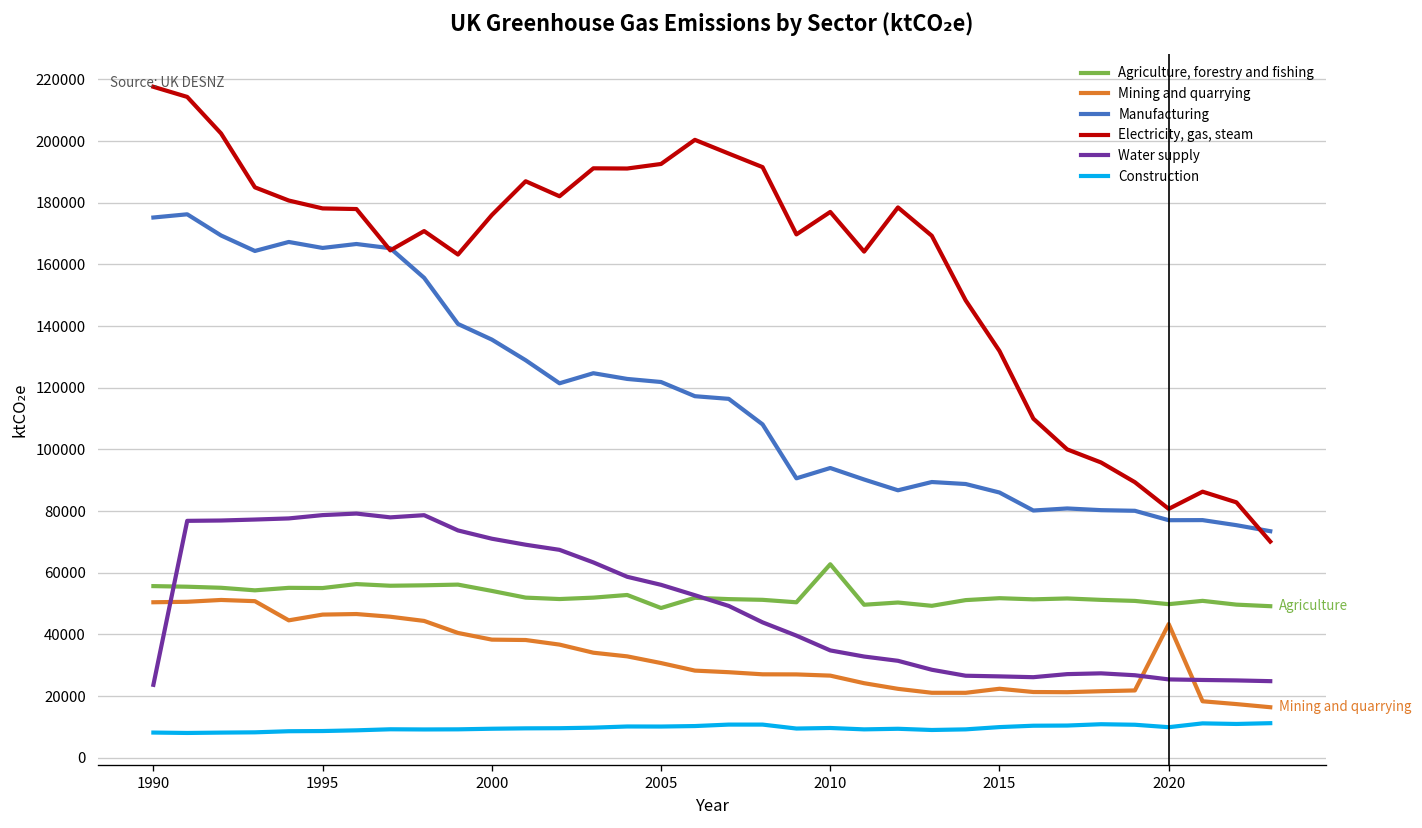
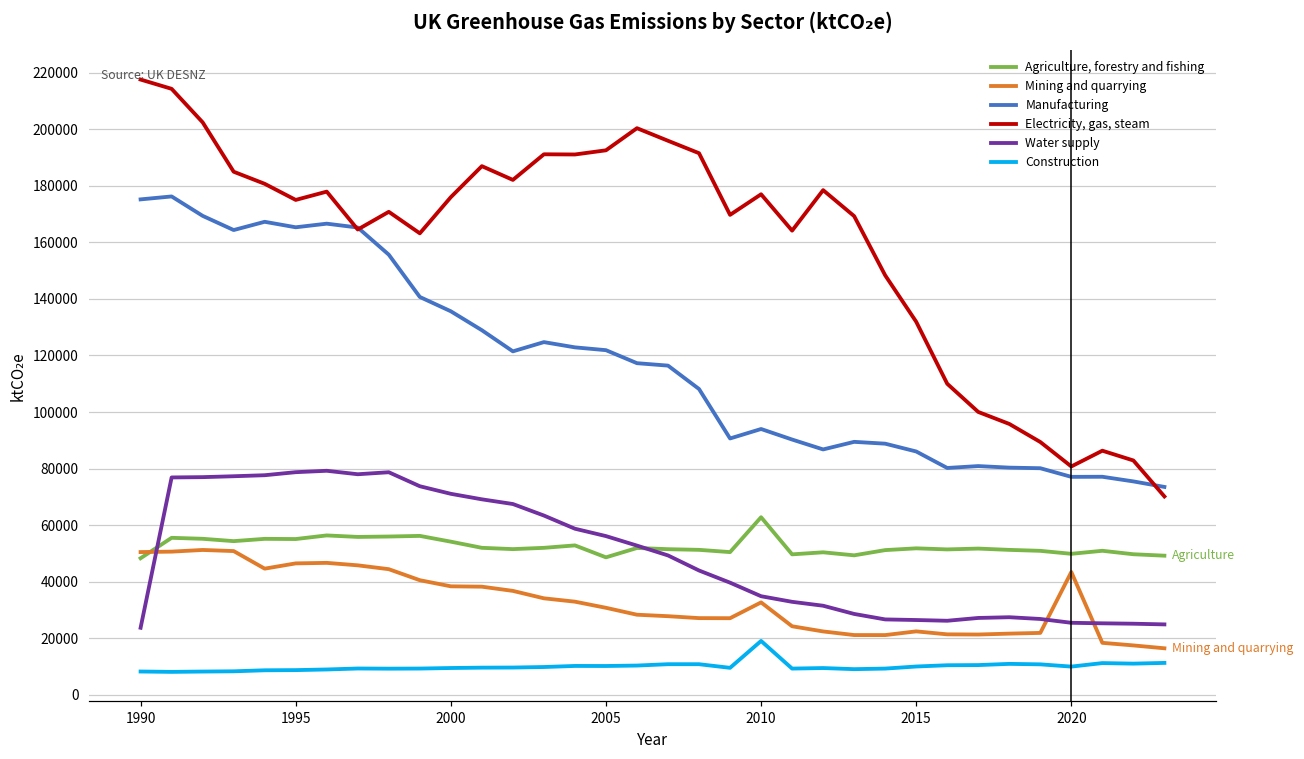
Agriculture, forestry and fishing, 1990: 56000 -> 48000
Electricity, gas, steam, 1995: 178000 -> 175000
Mining and quarrying, 2010: 27000 -> 33000
Construction, 2010: 10000 -> 19000
